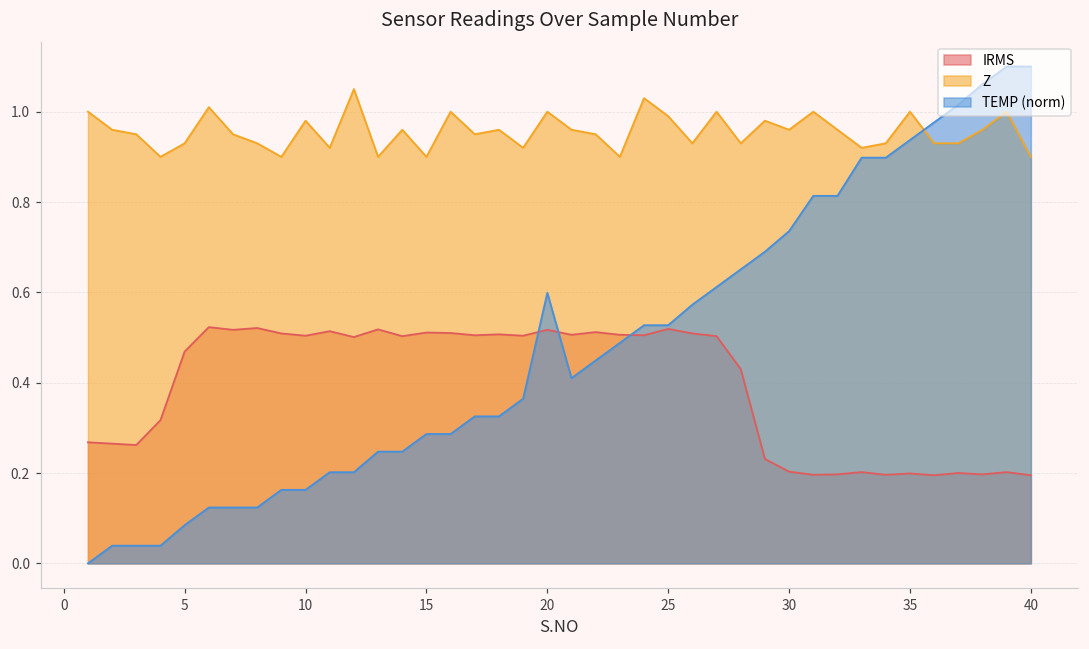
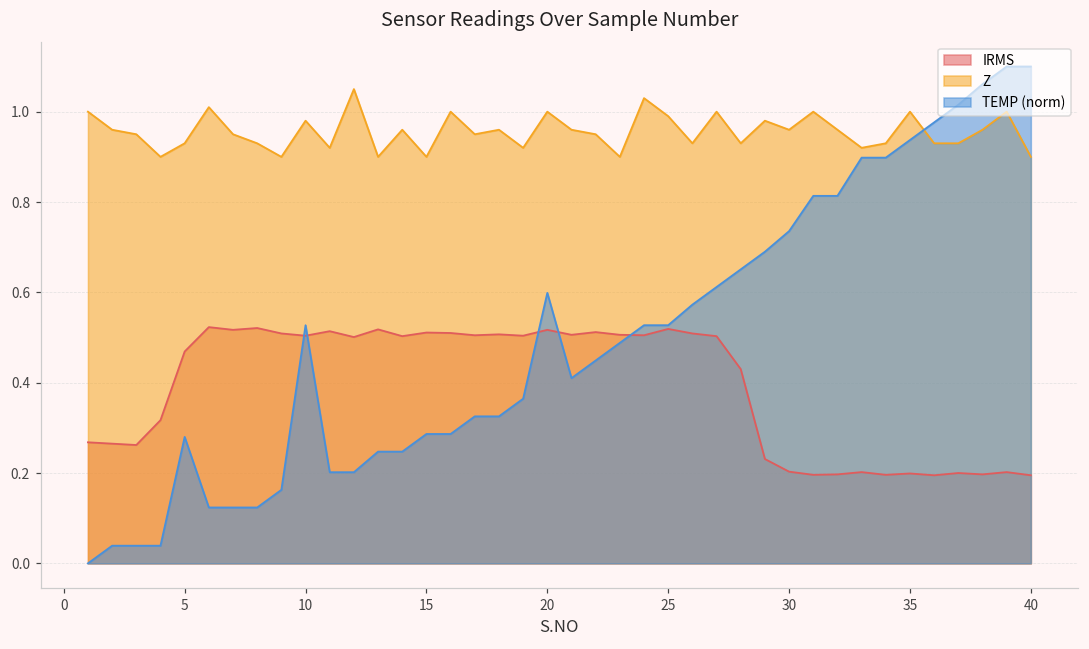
TEMP (norm), 5: 0.08 -> 0.28
TEMP (norm), 10: 0.16 -> 0.53
